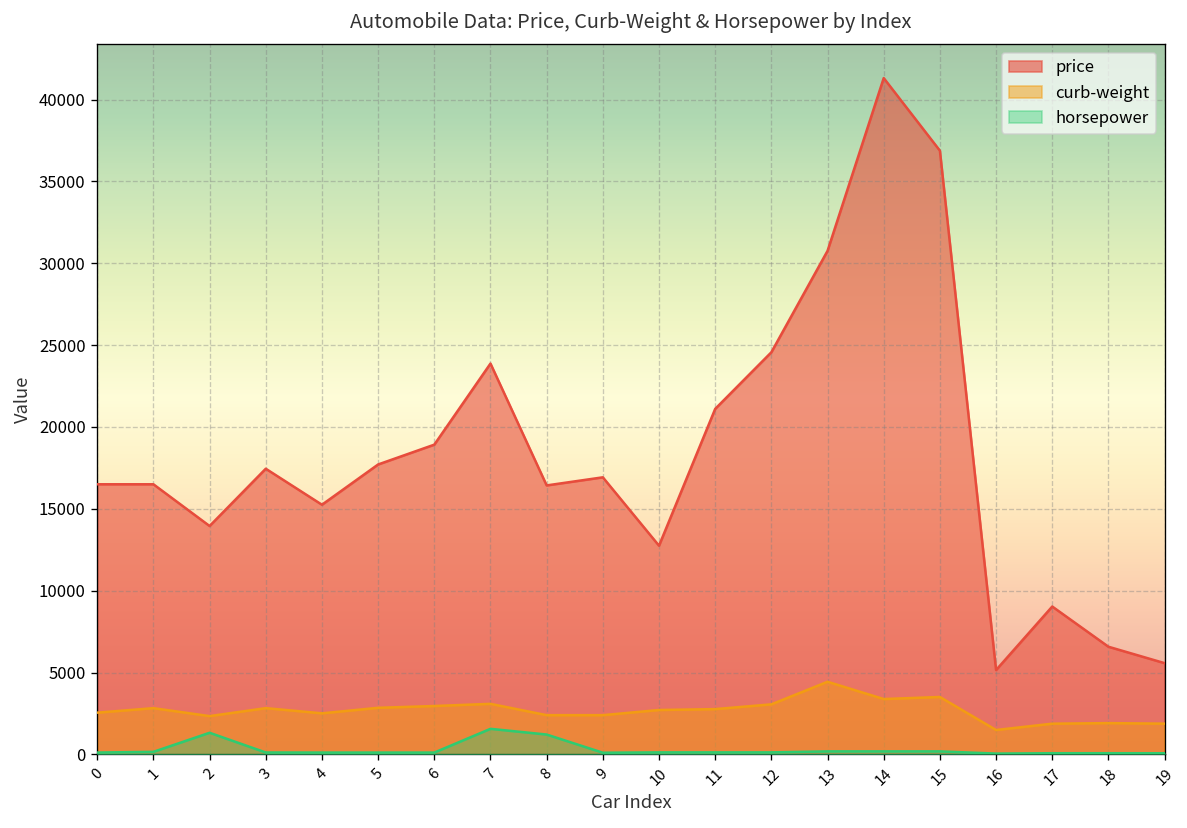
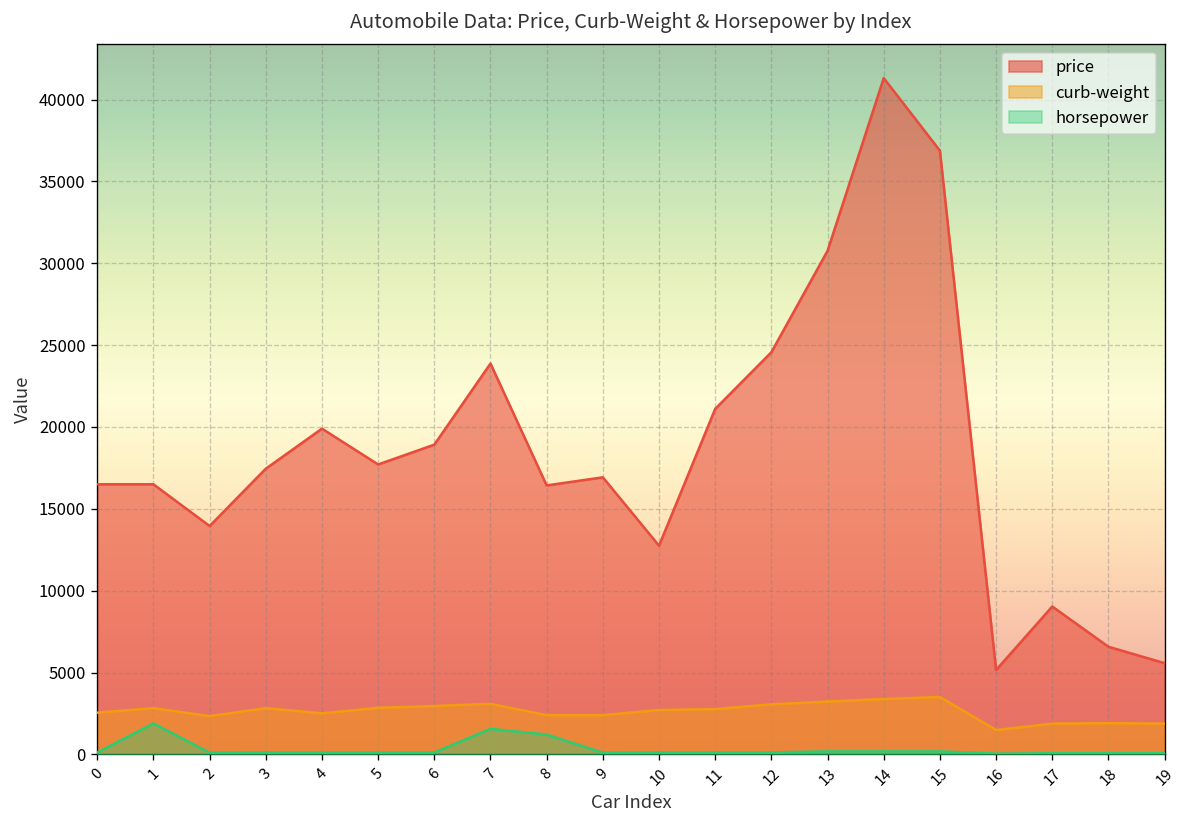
horsepower, 1: 200 -> 1900
horsepower, 2: 1300 -> 100
price, 4: 15300 -> 19900
curb-weight, 13: 4400 -> 3200
